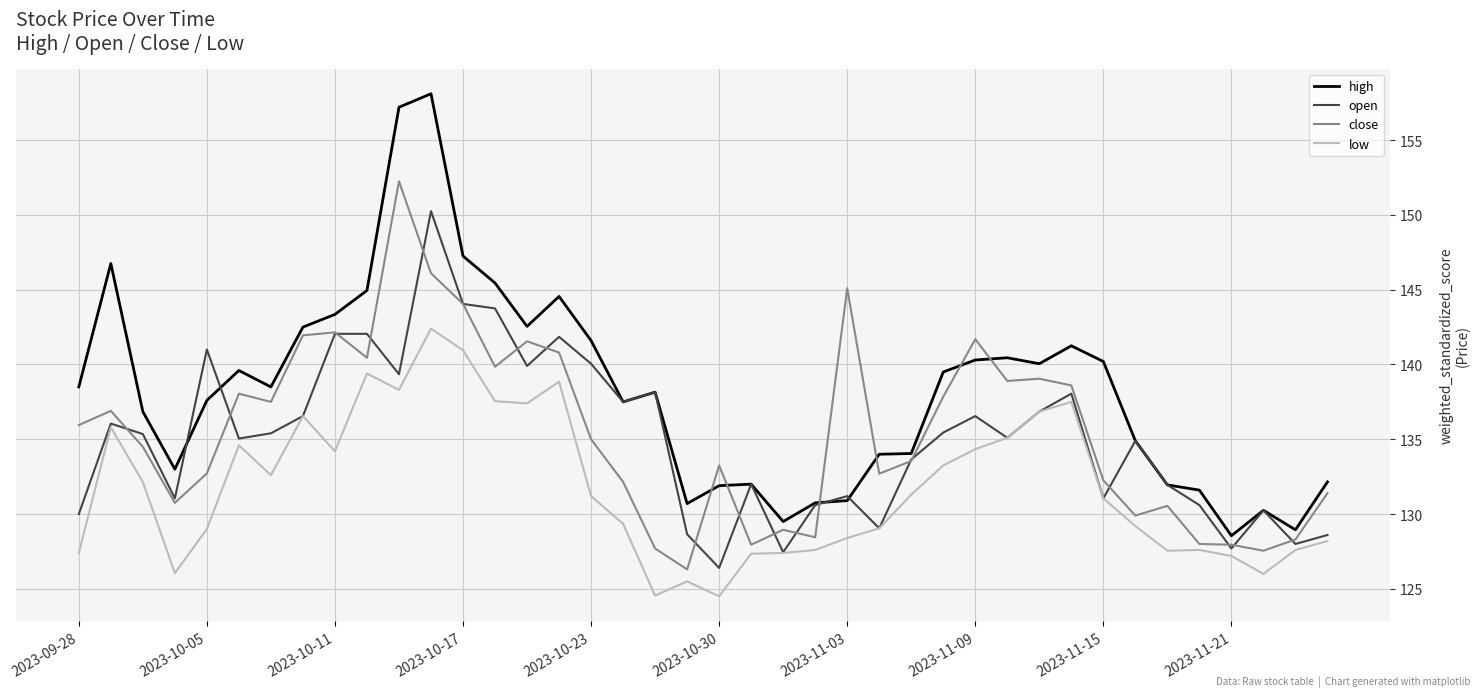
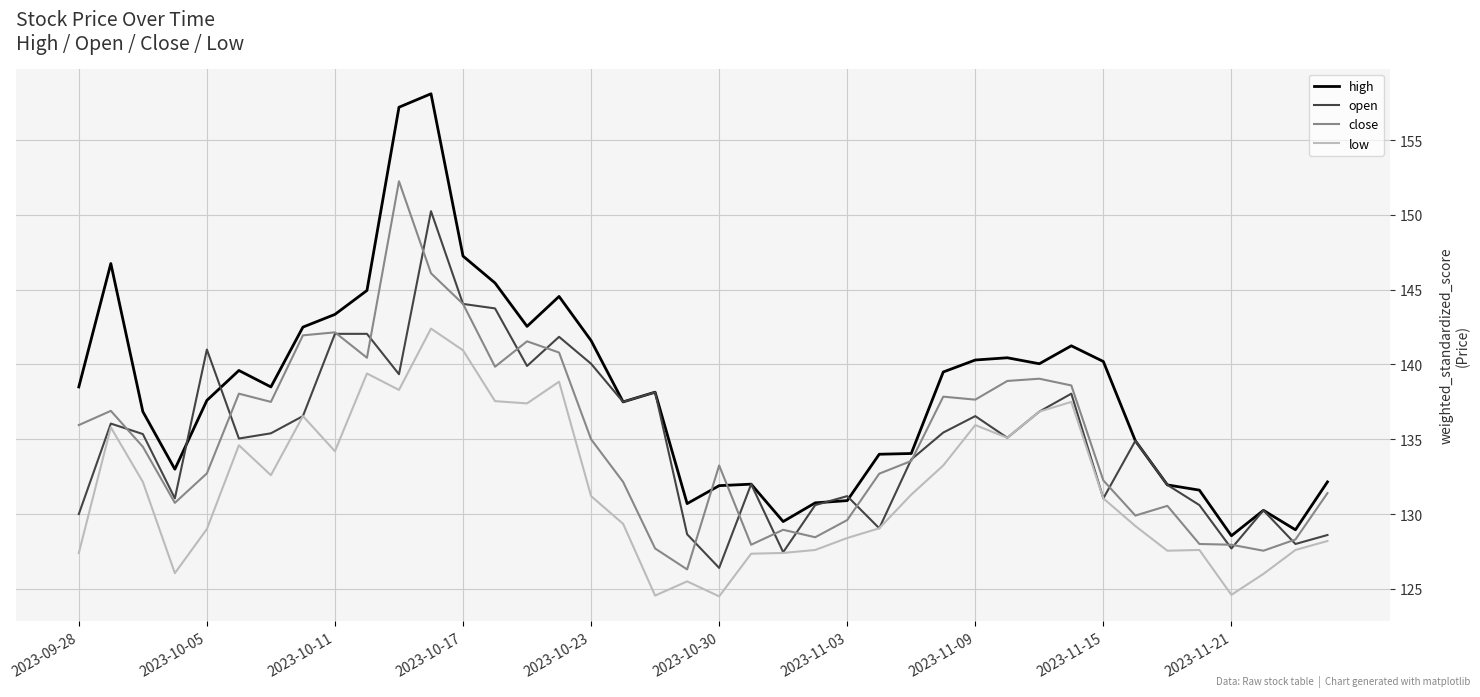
close, 2023-11-03: 145.1 -> 129.6
close, 2023-11-09: 141.7 -> 137.7
low, 2023-11-09: 134.3 -> 136.0
low, 2023-11-21: 127.2 -> 124.6
